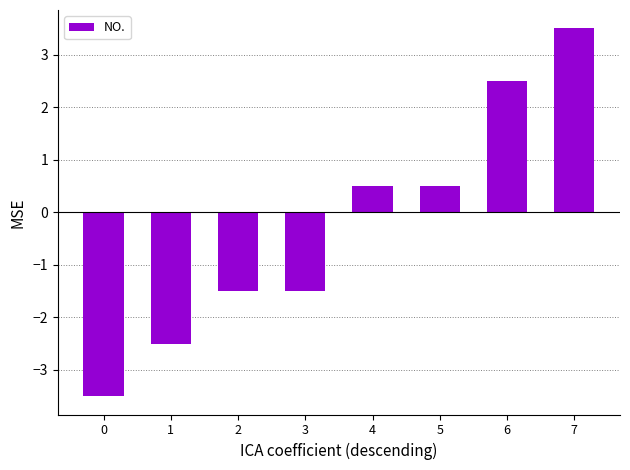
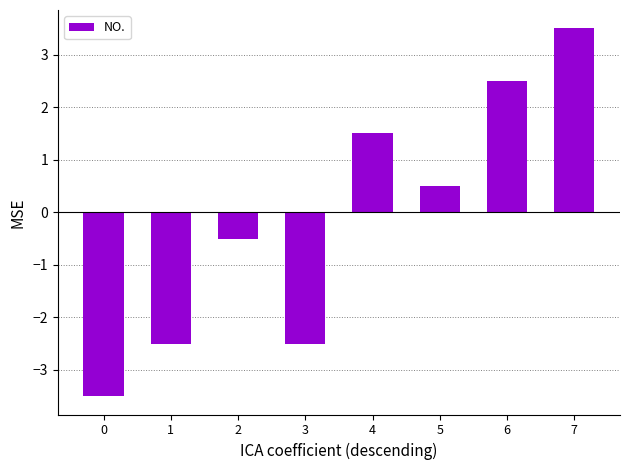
2: -1.5 -> -0.5
3: -1.5 -> -2.5
4: 0.5 -> 1.5
